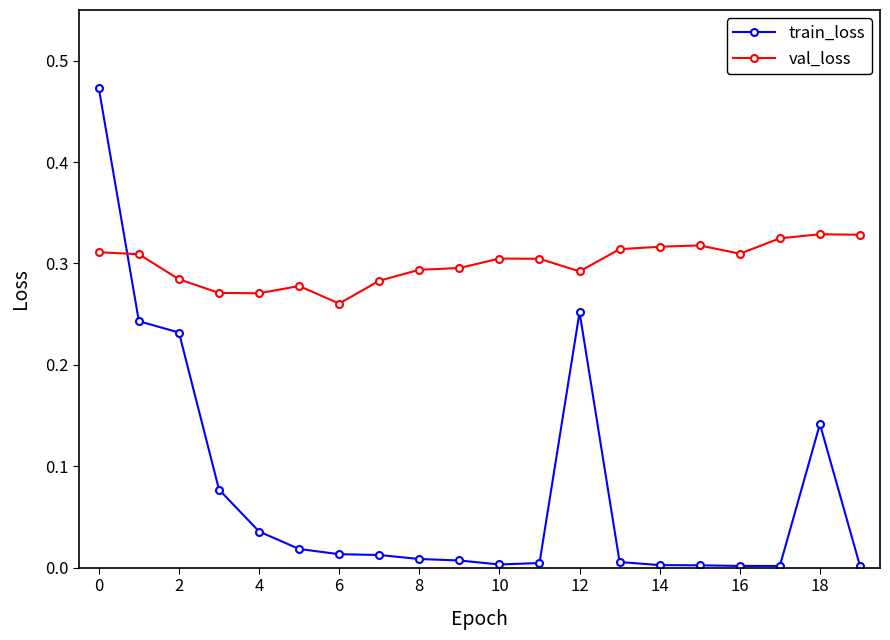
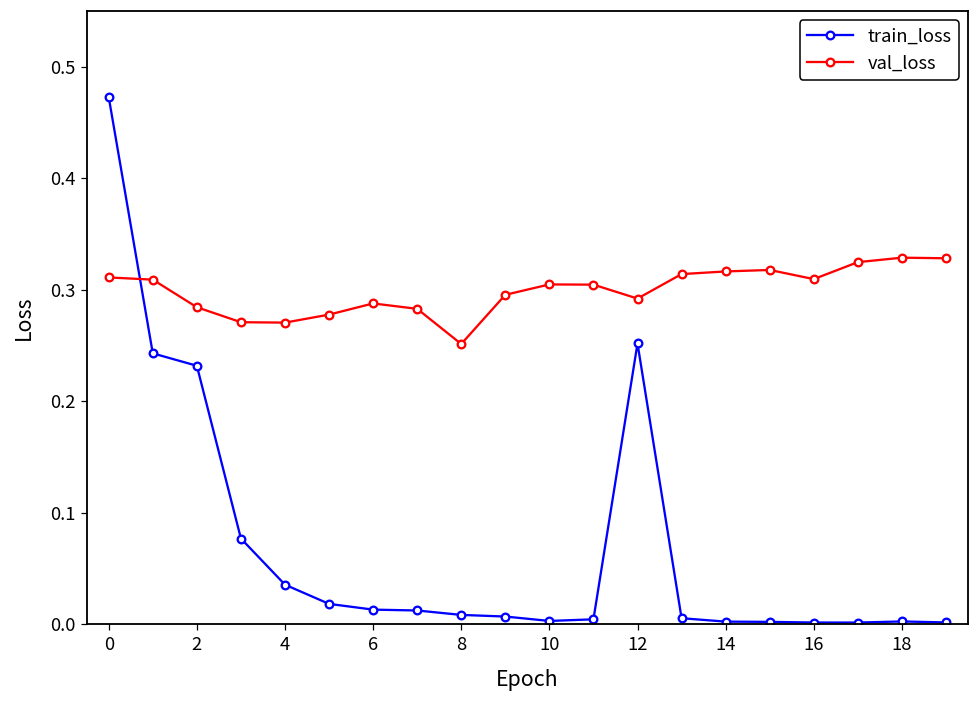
val_loss, 6: 0.260 -> 0.288
val_loss, 8: 0.294 -> 0.251
train_loss, 18: 0.142 -> 0.003
